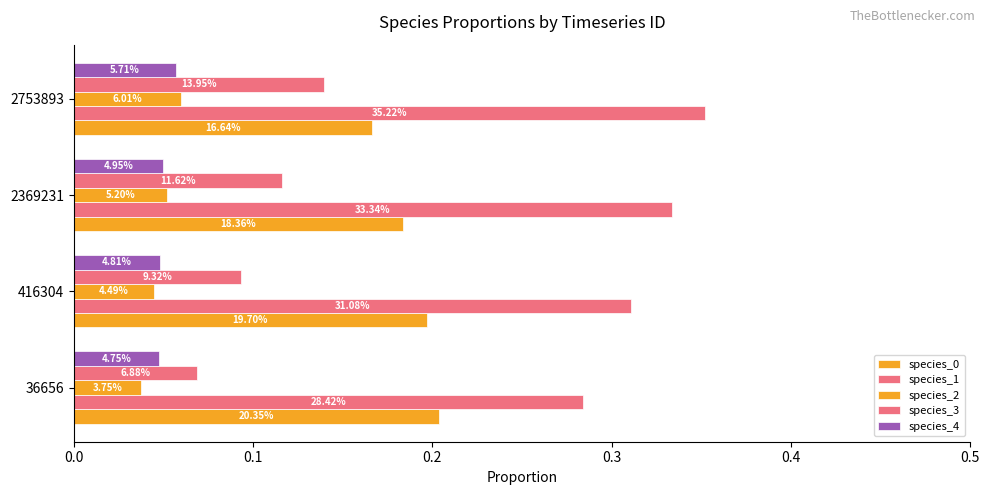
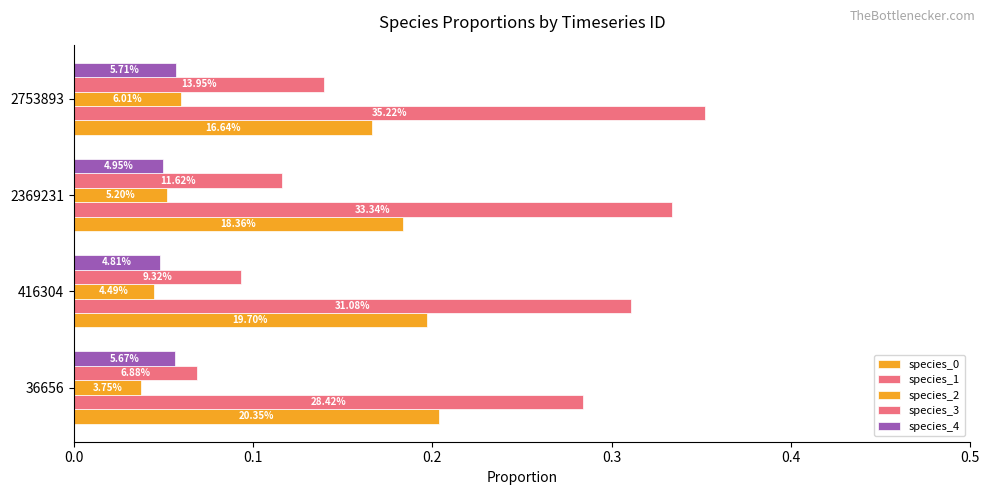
species_4, 36656: 4.75% -> 5.67%
